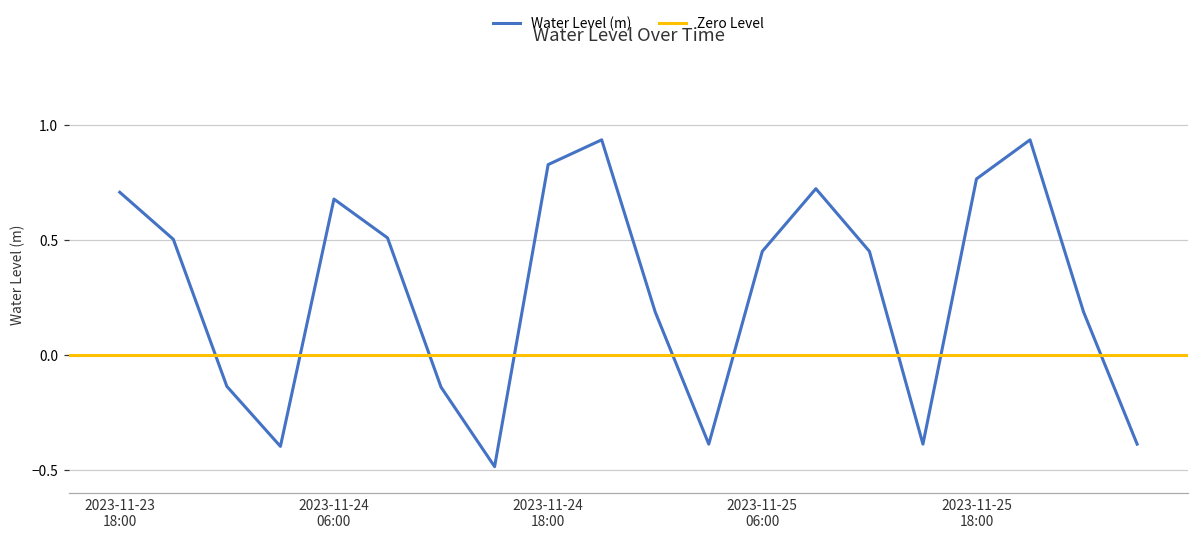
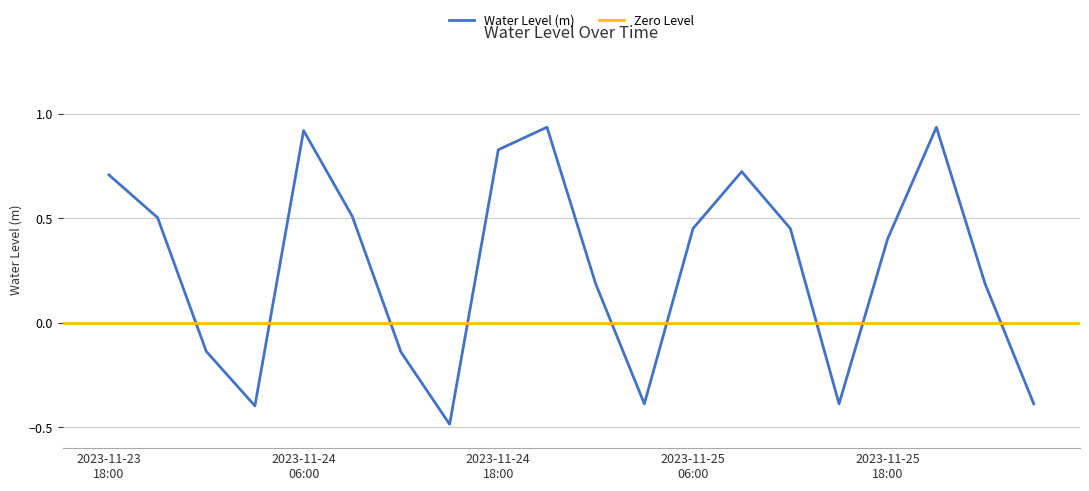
2023-11-24 06:00: 0.68 -> 0.92
2023-11-25 18:00: 0.77 -> 0.40
